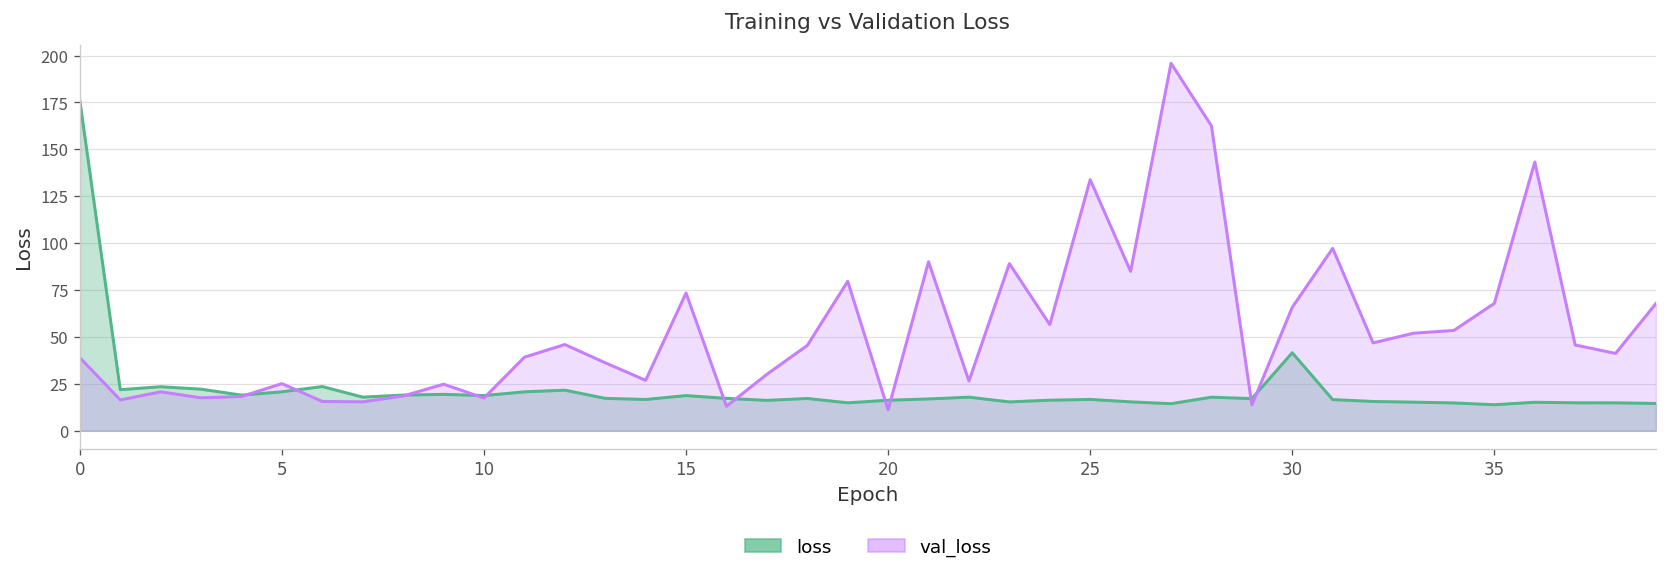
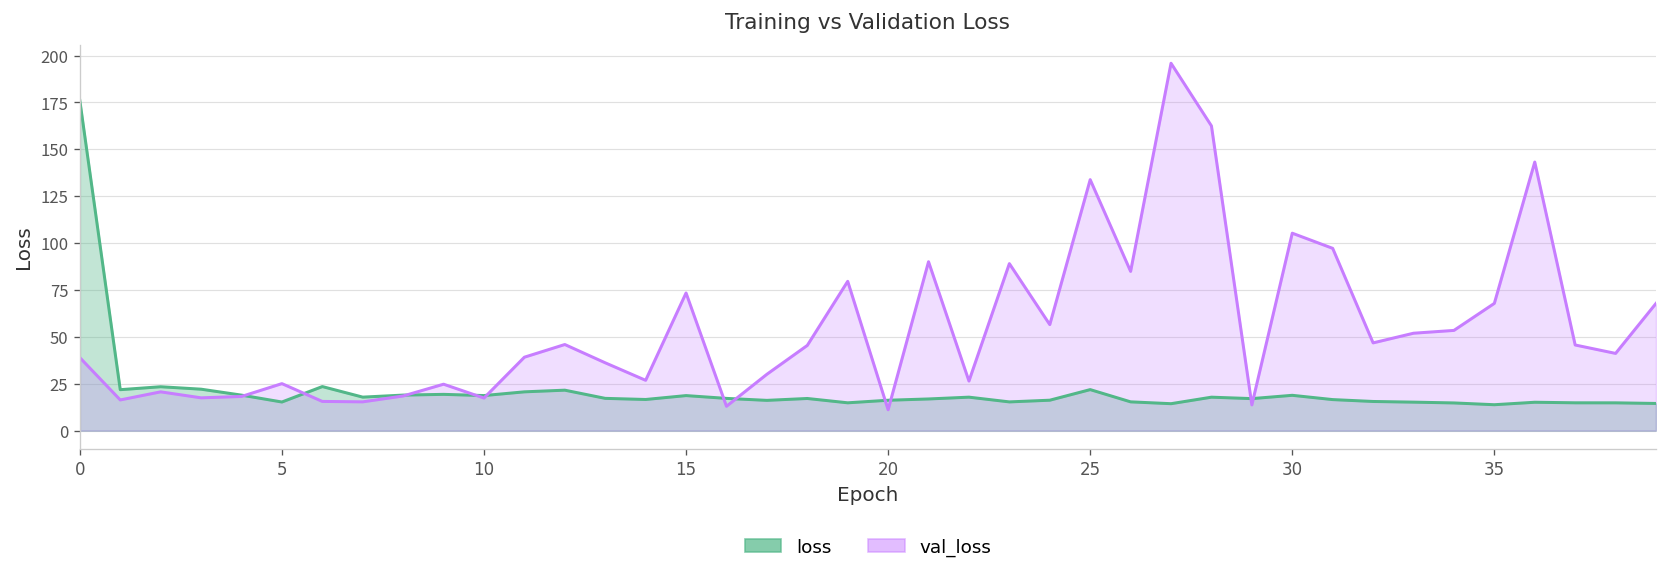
loss, 5: 21 -> 15
loss, 25: 17 -> 22
loss, 30: 42 -> 19
val_loss, 30: 66 -> 105
